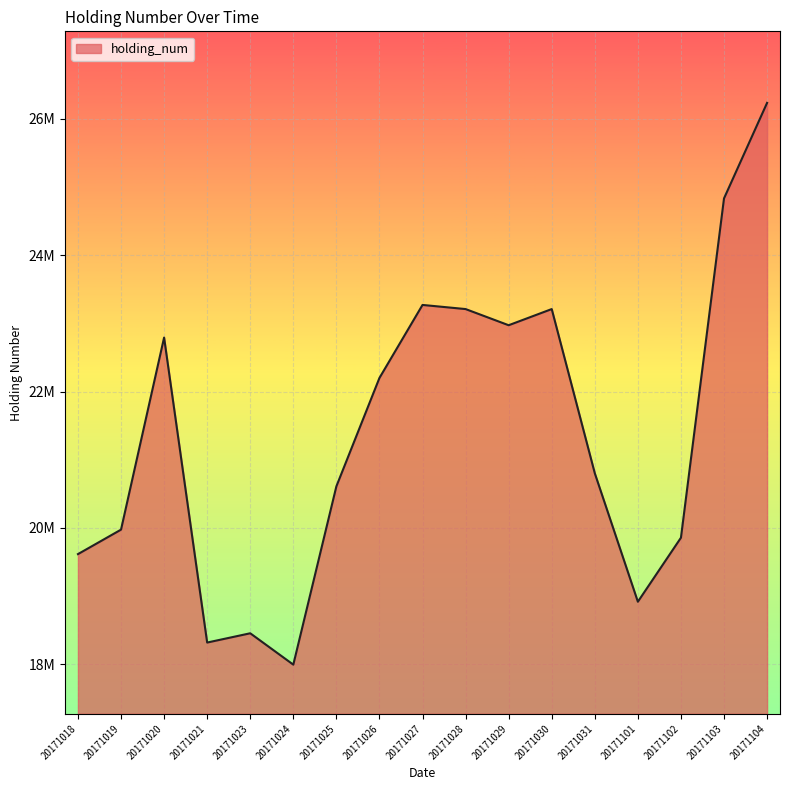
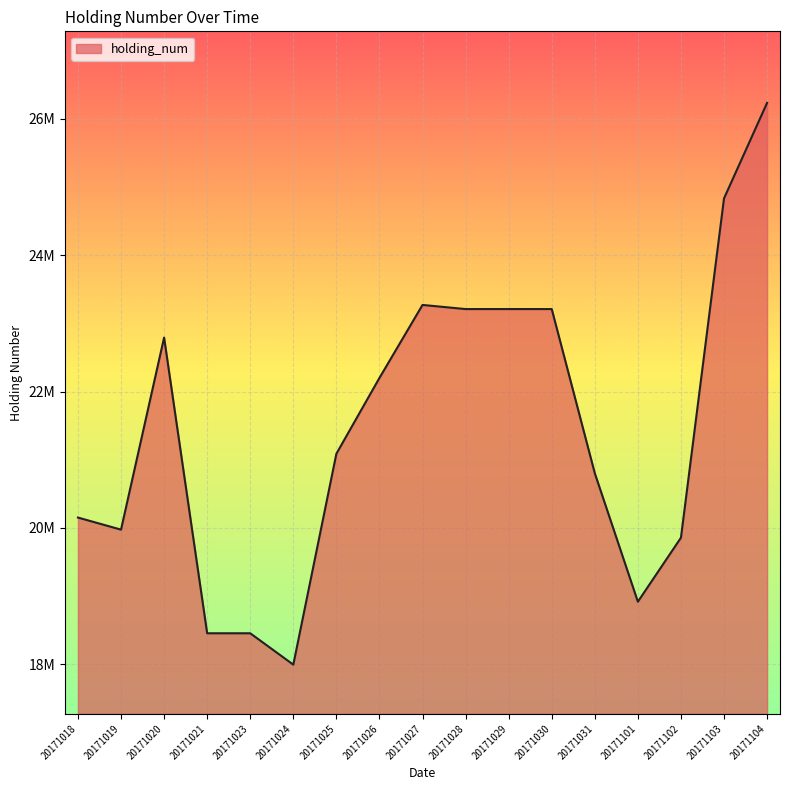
20171018: 19600000 -> 20200000
20171021: 18300000 -> 18500000
20171025: 20600000 -> 21100000
20171029: 23000000 -> 23200000
